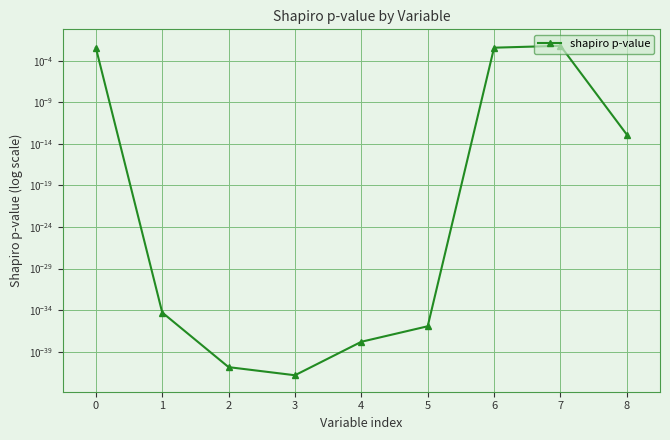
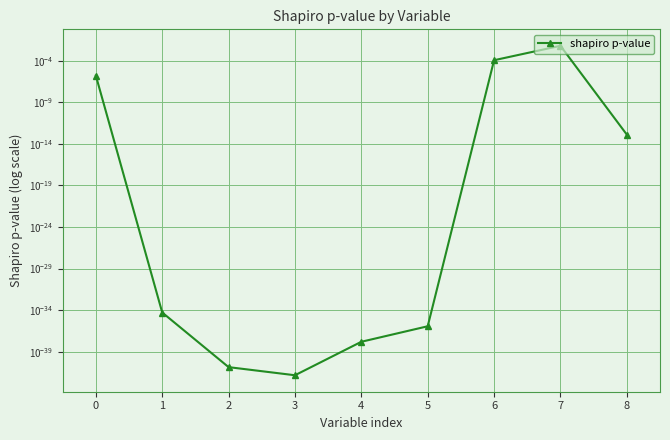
0: 0.00 -> 0.000002
6: 0.00 -> 0.0001
